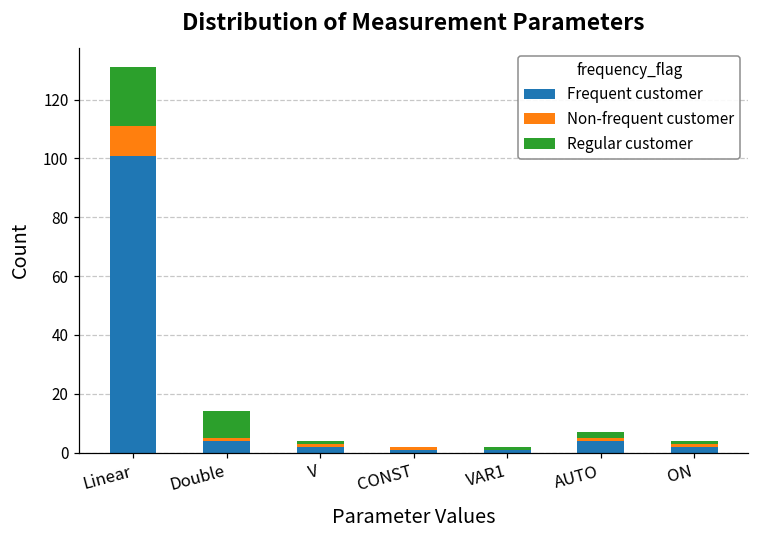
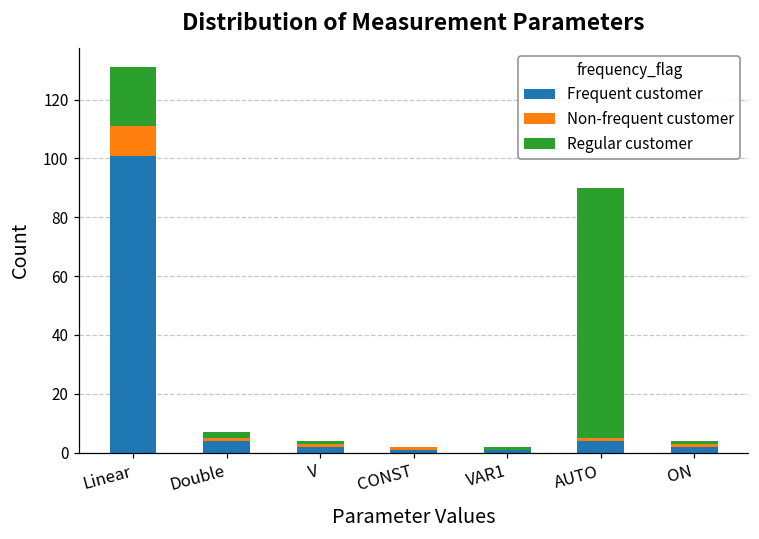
Regular customer, Double: 9 -> 2
Regular customer, AUTO: 2 -> 85
